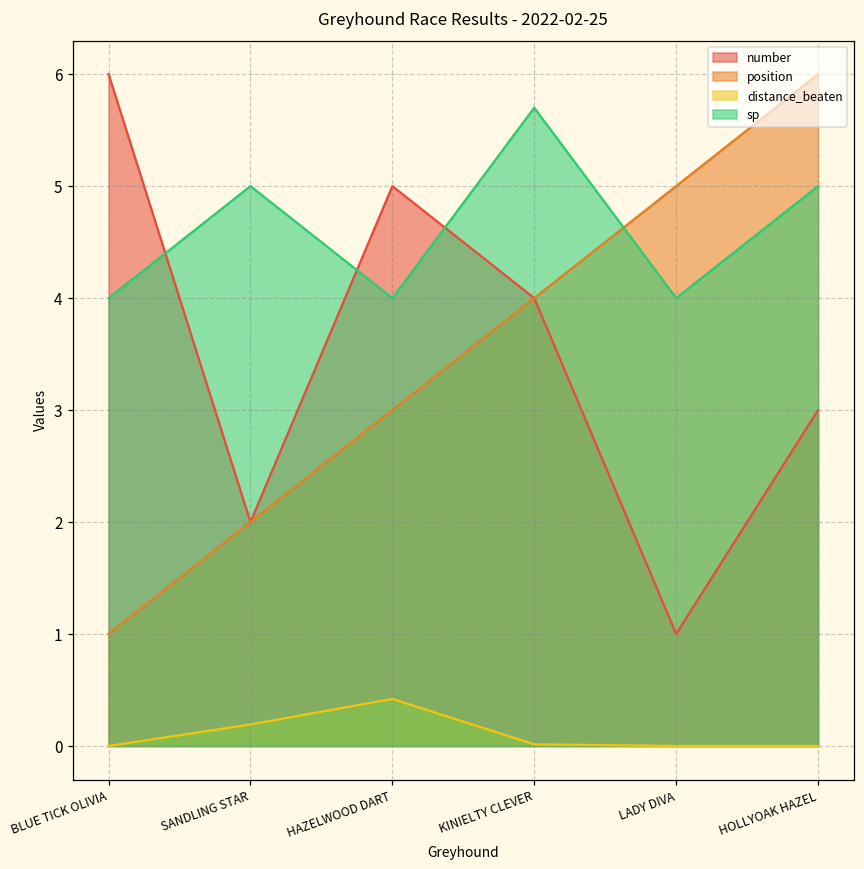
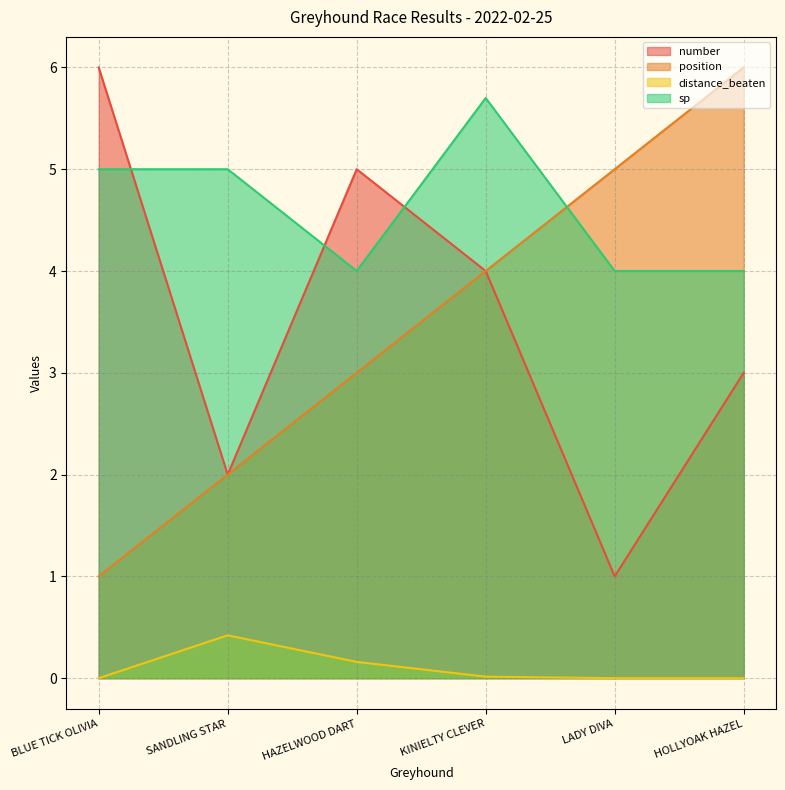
sp, BLUE TICK OLIVIA: 4 -> 5
distance_beaten, SANDLING STAR: 0.19 -> 0.42
distance_beaten, HAZELWOOD DART: 0.42 -> 0.16
sp, HOLLYOAK HAZEL: 5 -> 4
